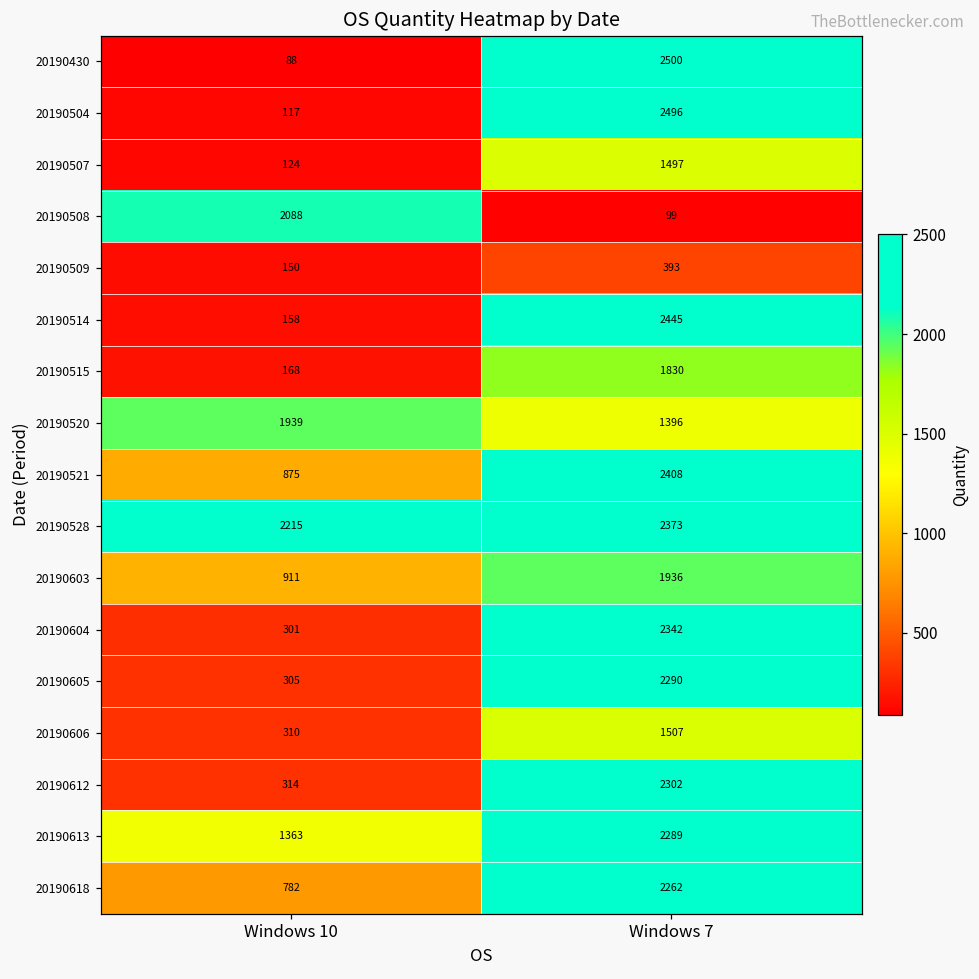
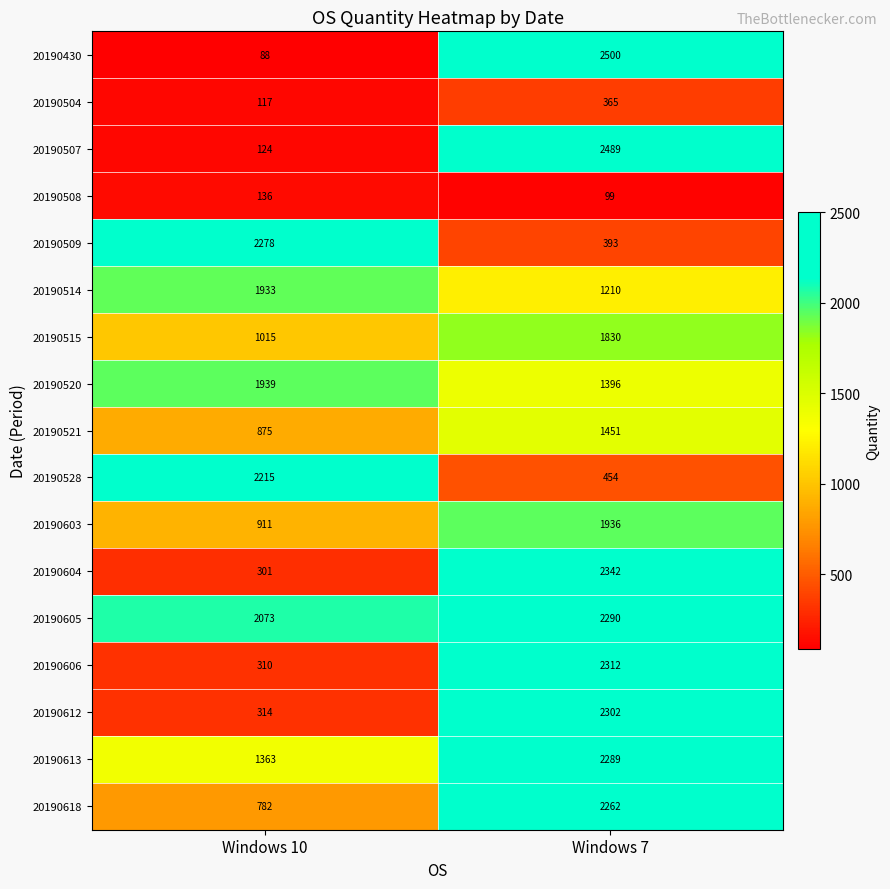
20190504, Windows 7: 2496 -> 365
20190507, Windows 7: 1497 -> 2489
20190508, Windows 10: 2088 -> 136
20190509, Windows 10: 150 -> 2278
20190514, Windows 10: 158 -> 1933
20190514, Windows 7: 2445 -> 1210
20190515, Windows 10: 168 -> 1015
20190521, Windows 7: 2408 -> 1451
20190528, Windows 7: 2373 -> 454
20190605, Windows 10: 305 -> 2073
20190606, Windows 7: 1507 -> 2312
